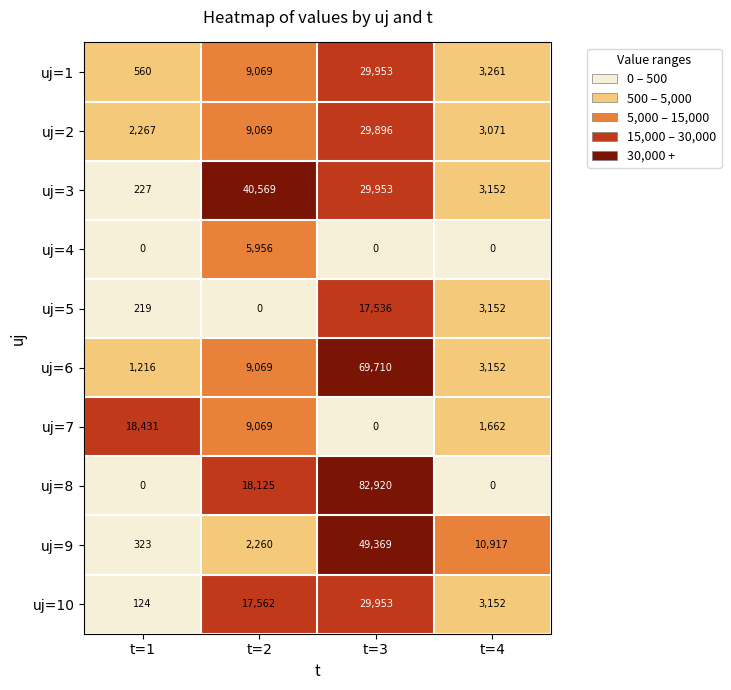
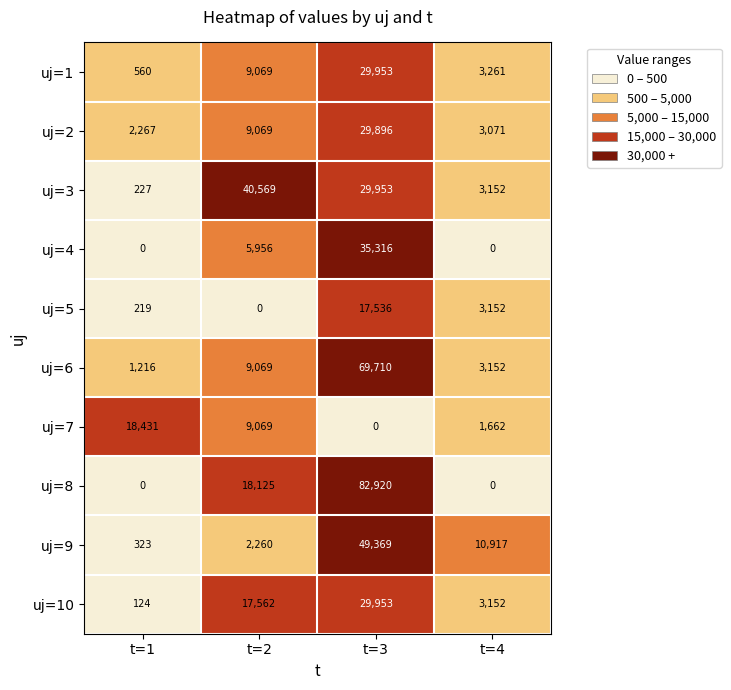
uj=4, t=3: 0 -> 35,316
